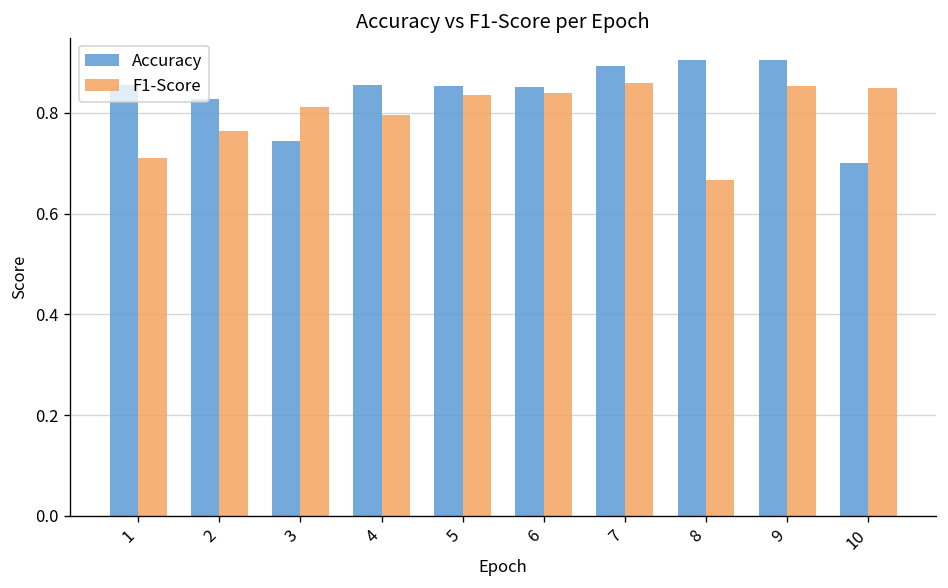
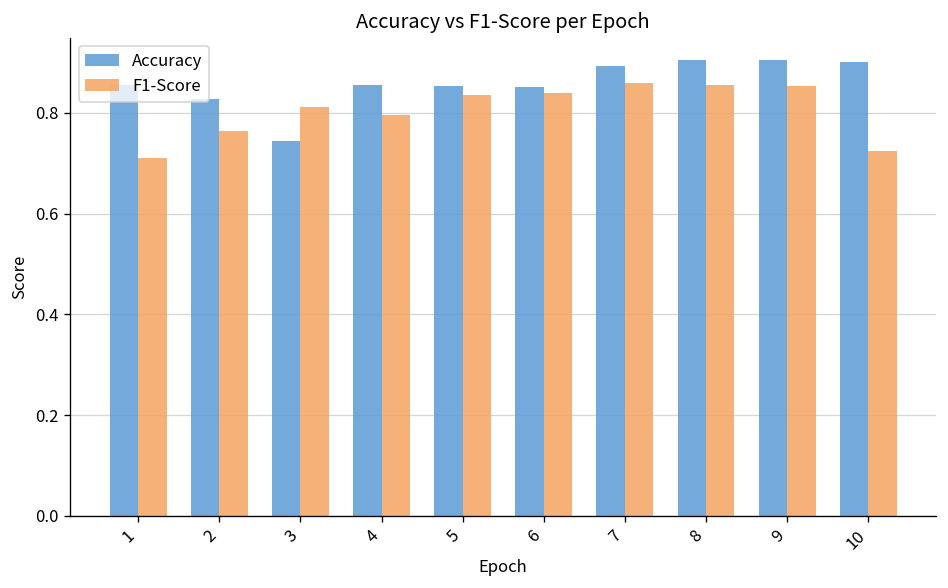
F1-Score, 8: 0.67 -> 0.86
Accuracy, 10: 0.7 -> 0.9
F1-Score, 10: 0.85 -> 0.72
